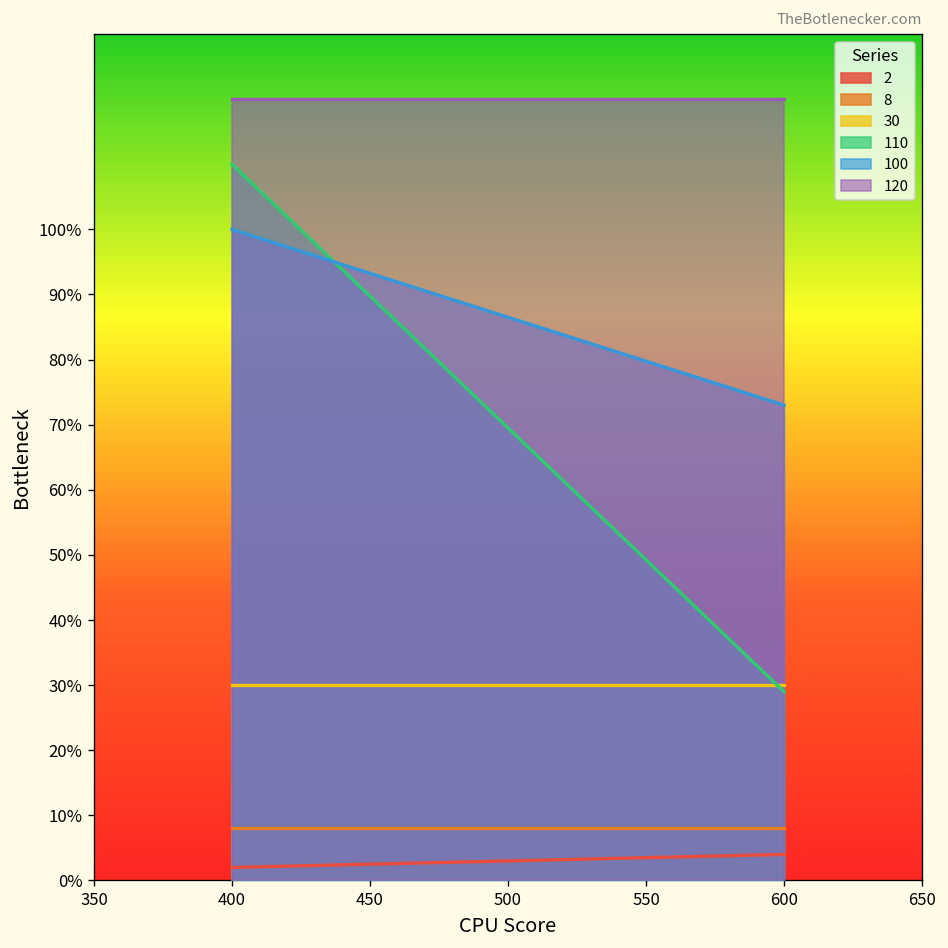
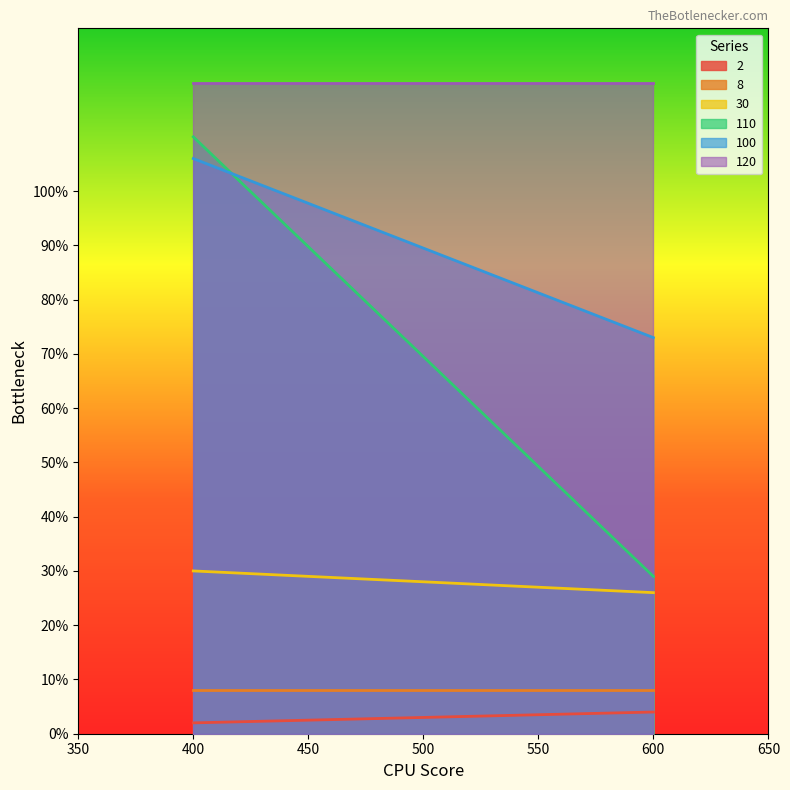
100, 400: 100% -> 106%
30, 600: 30% -> 26%
